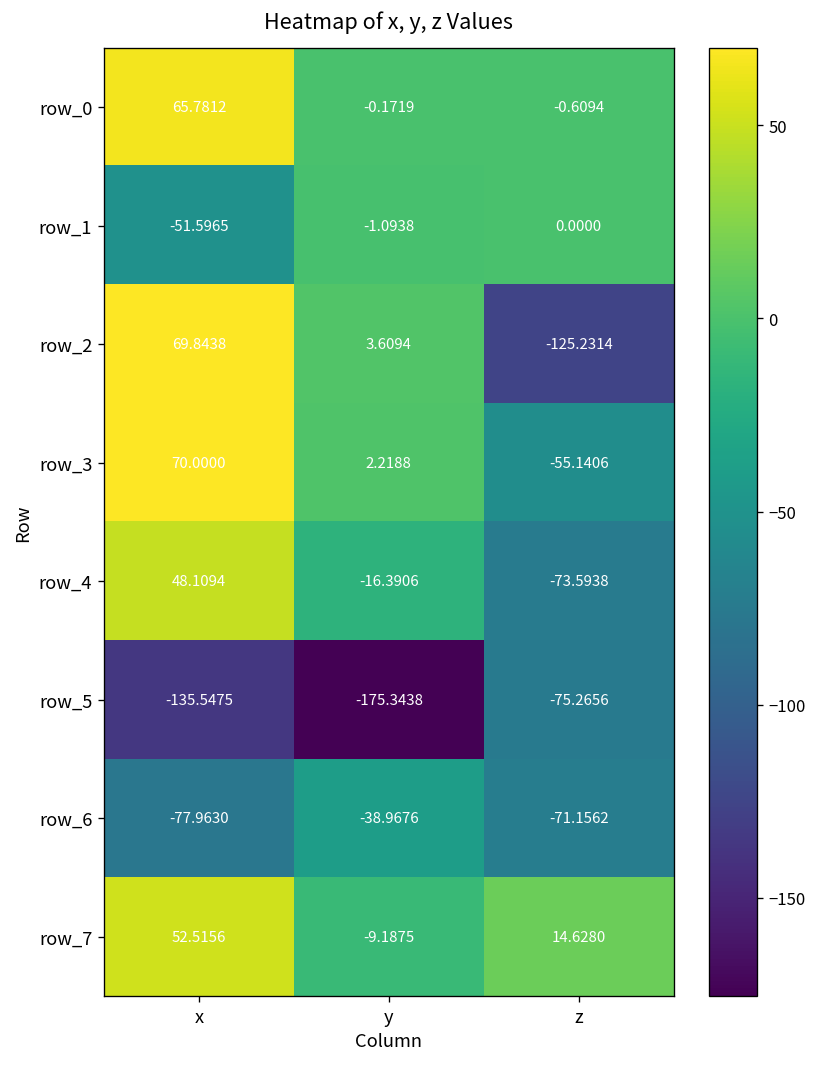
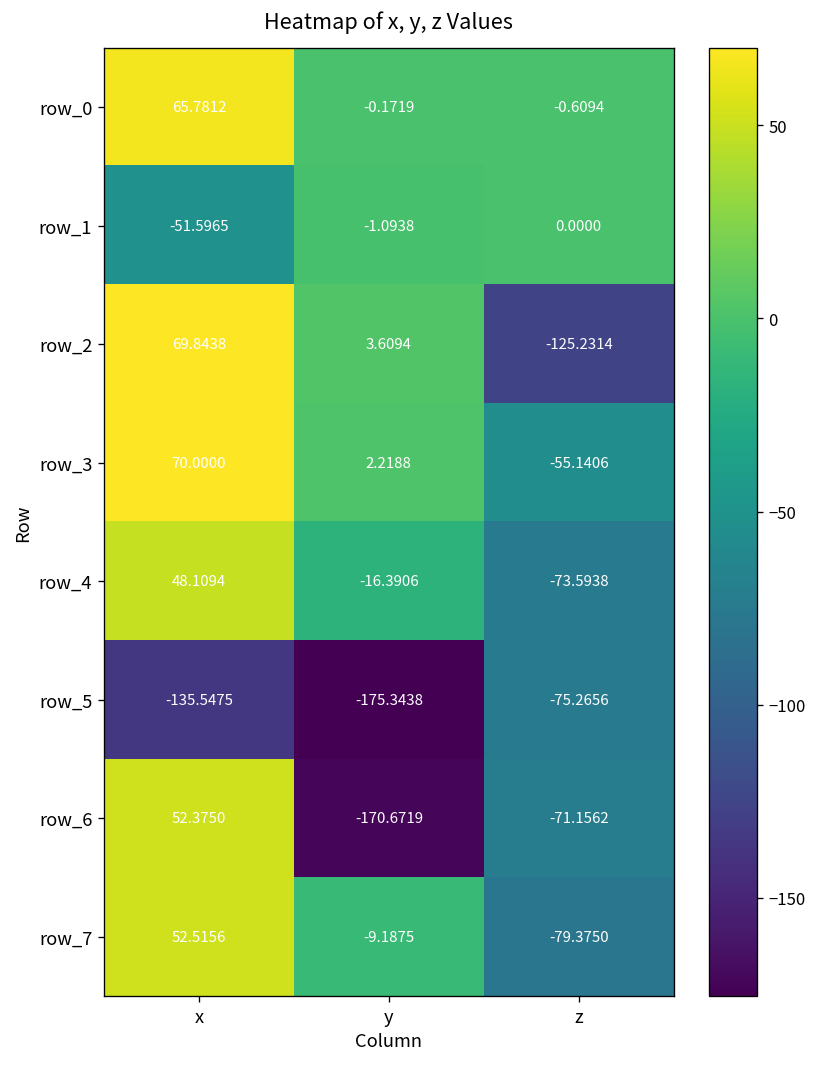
row_6, x: -77.9630 -> 52.3750
row_6, y: -38.9676 -> -170.6719
row_7, z: 14.6280 -> -79.3750
